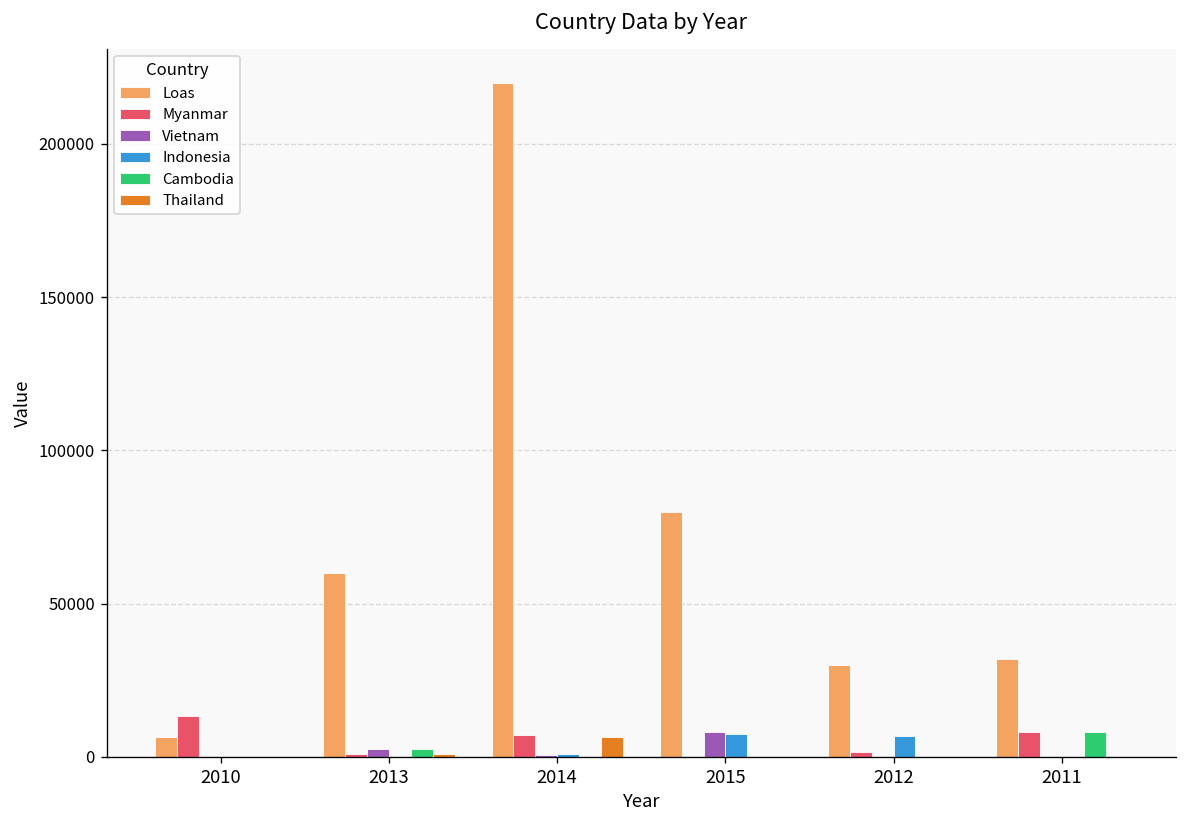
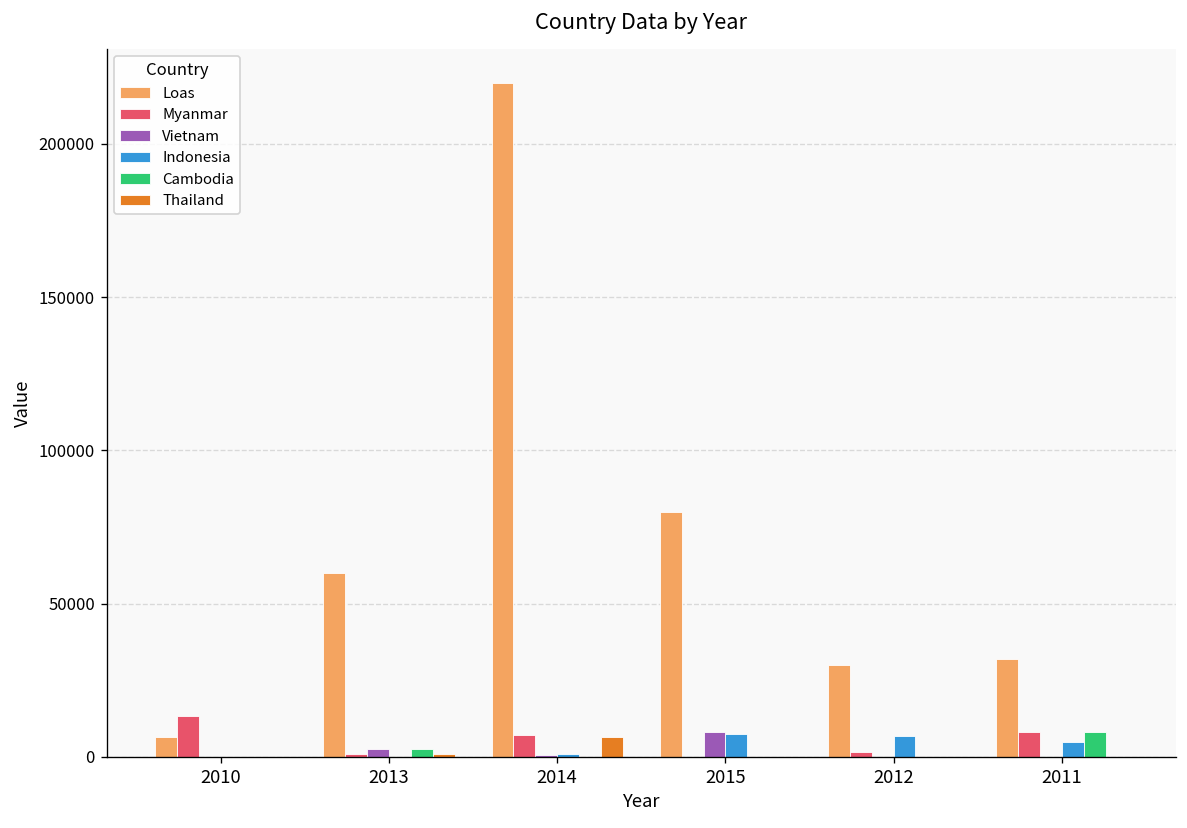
Indonesia, 2011: 0 -> 5000
